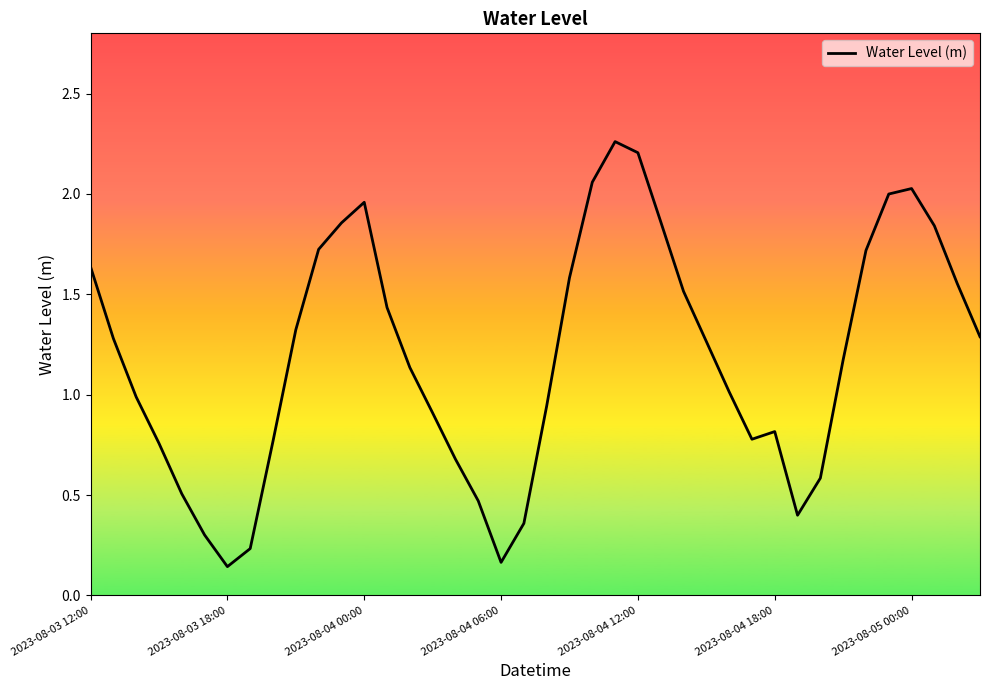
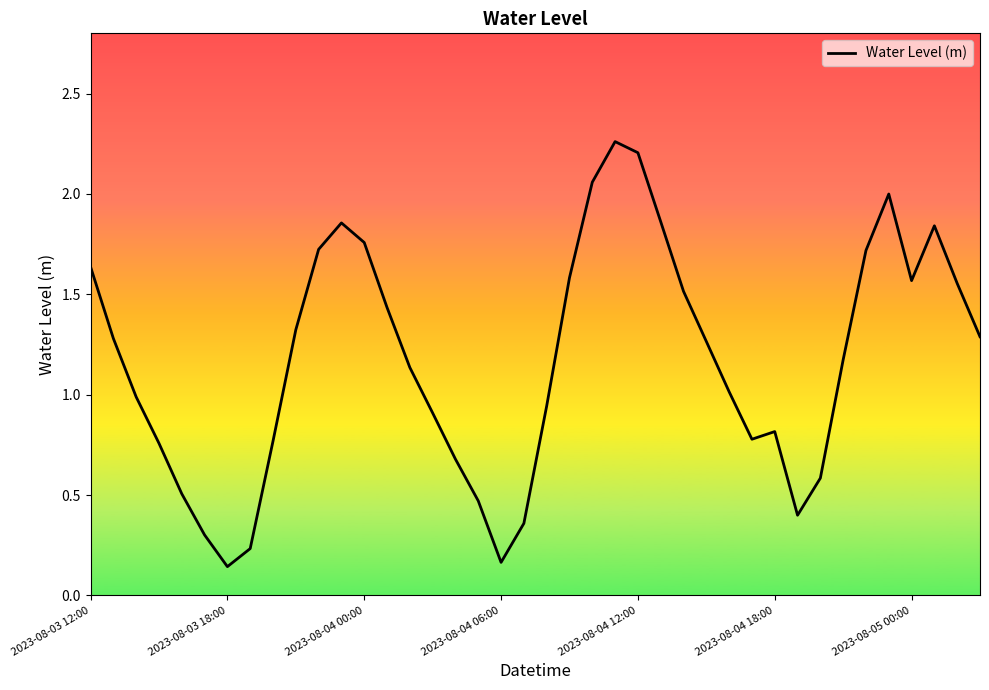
2023-08-04 00:00: 1.96 -> 1.76
2023-08-05 00:00: 2.03 -> 1.57
